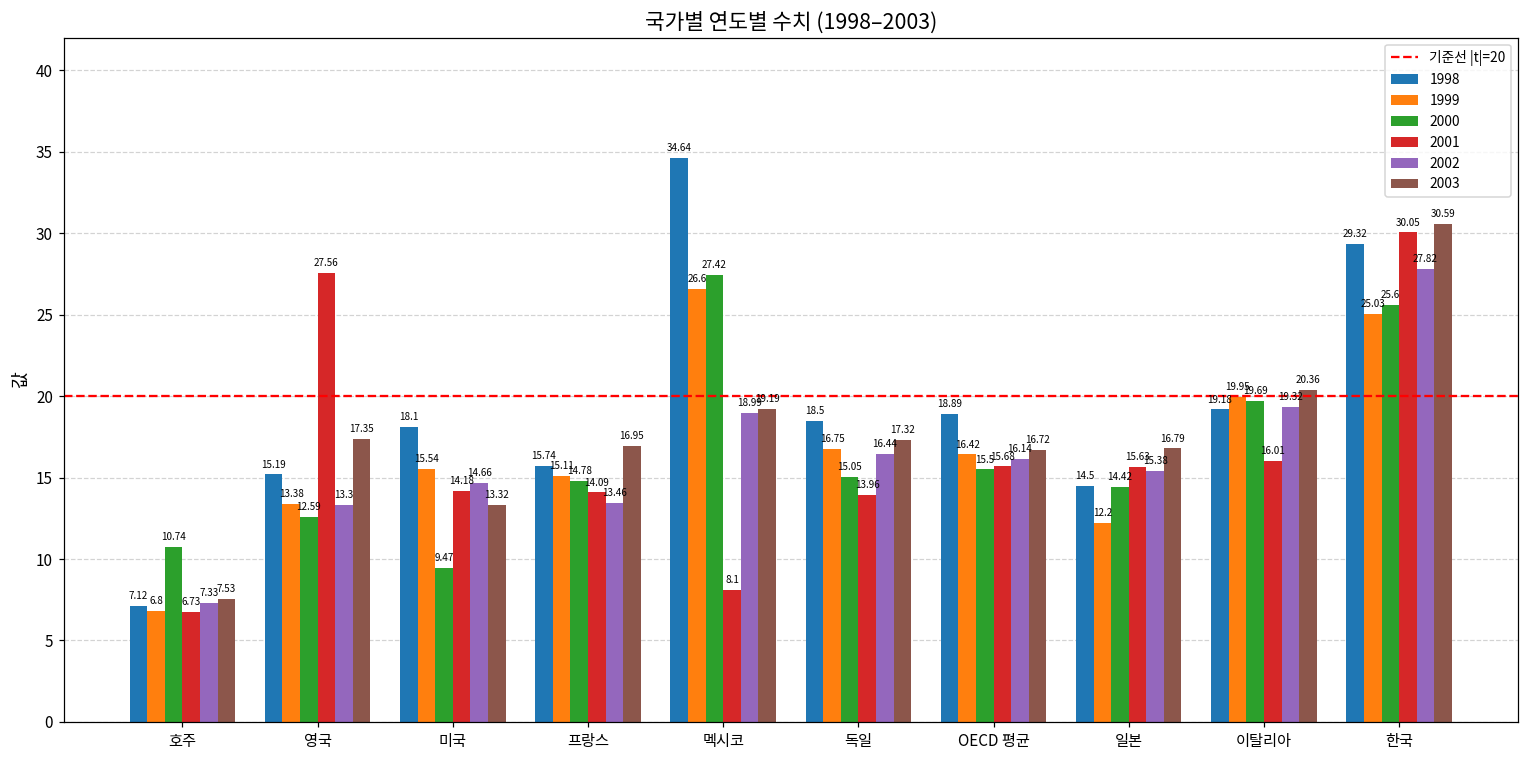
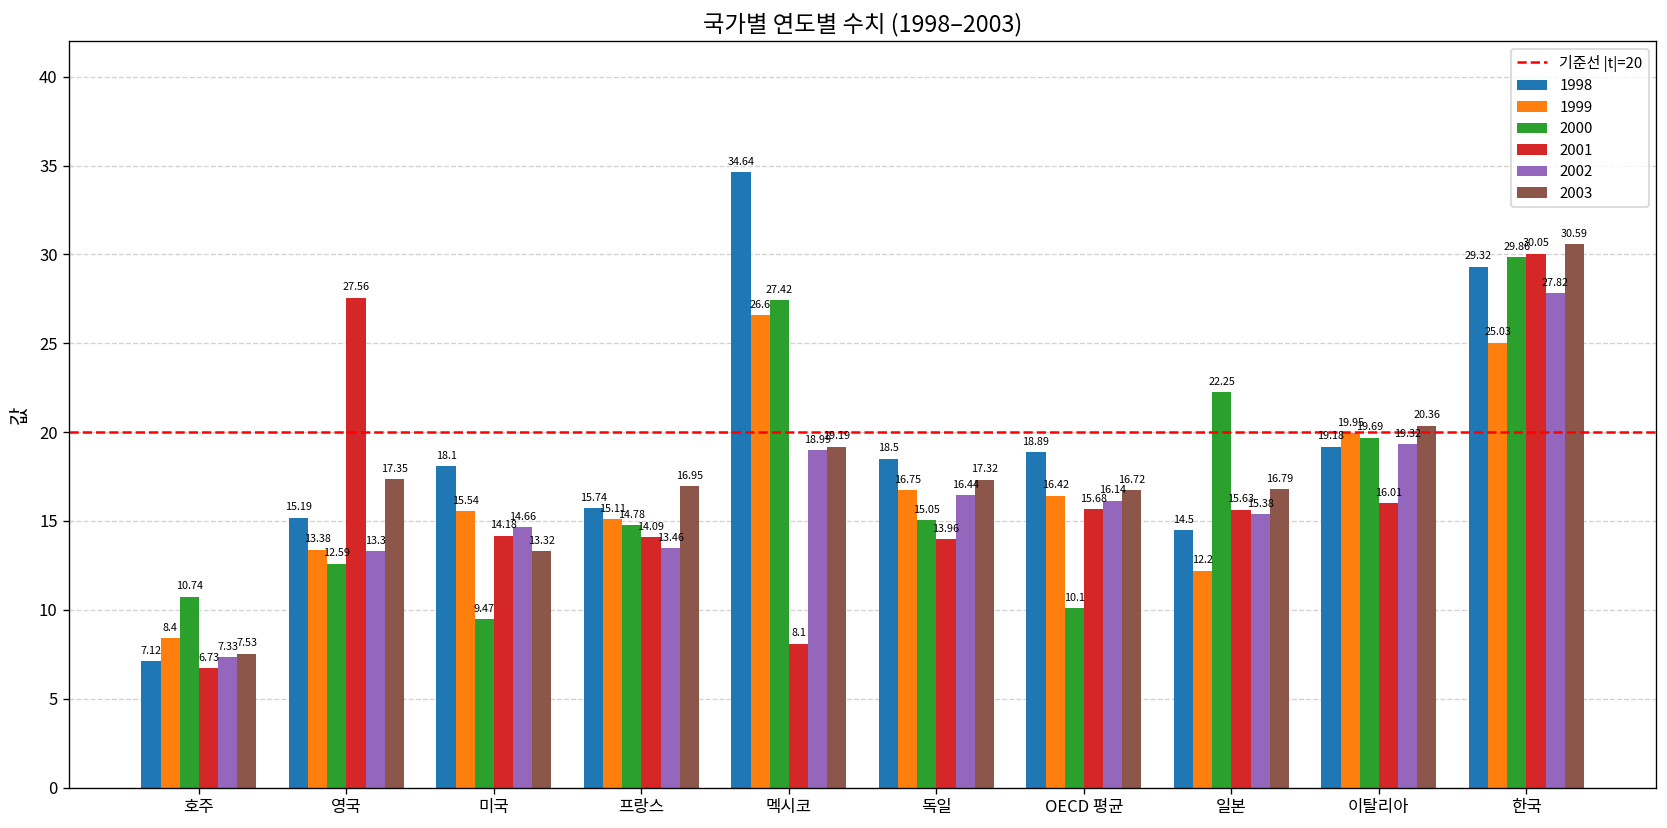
1999, 호주: 6.8 -> 8.4
2000, OECD 평균: 15.5 -> 10.1
2000, 일본: 14.42 -> 22.25
2000, 한국: 25.6 -> 29.86
